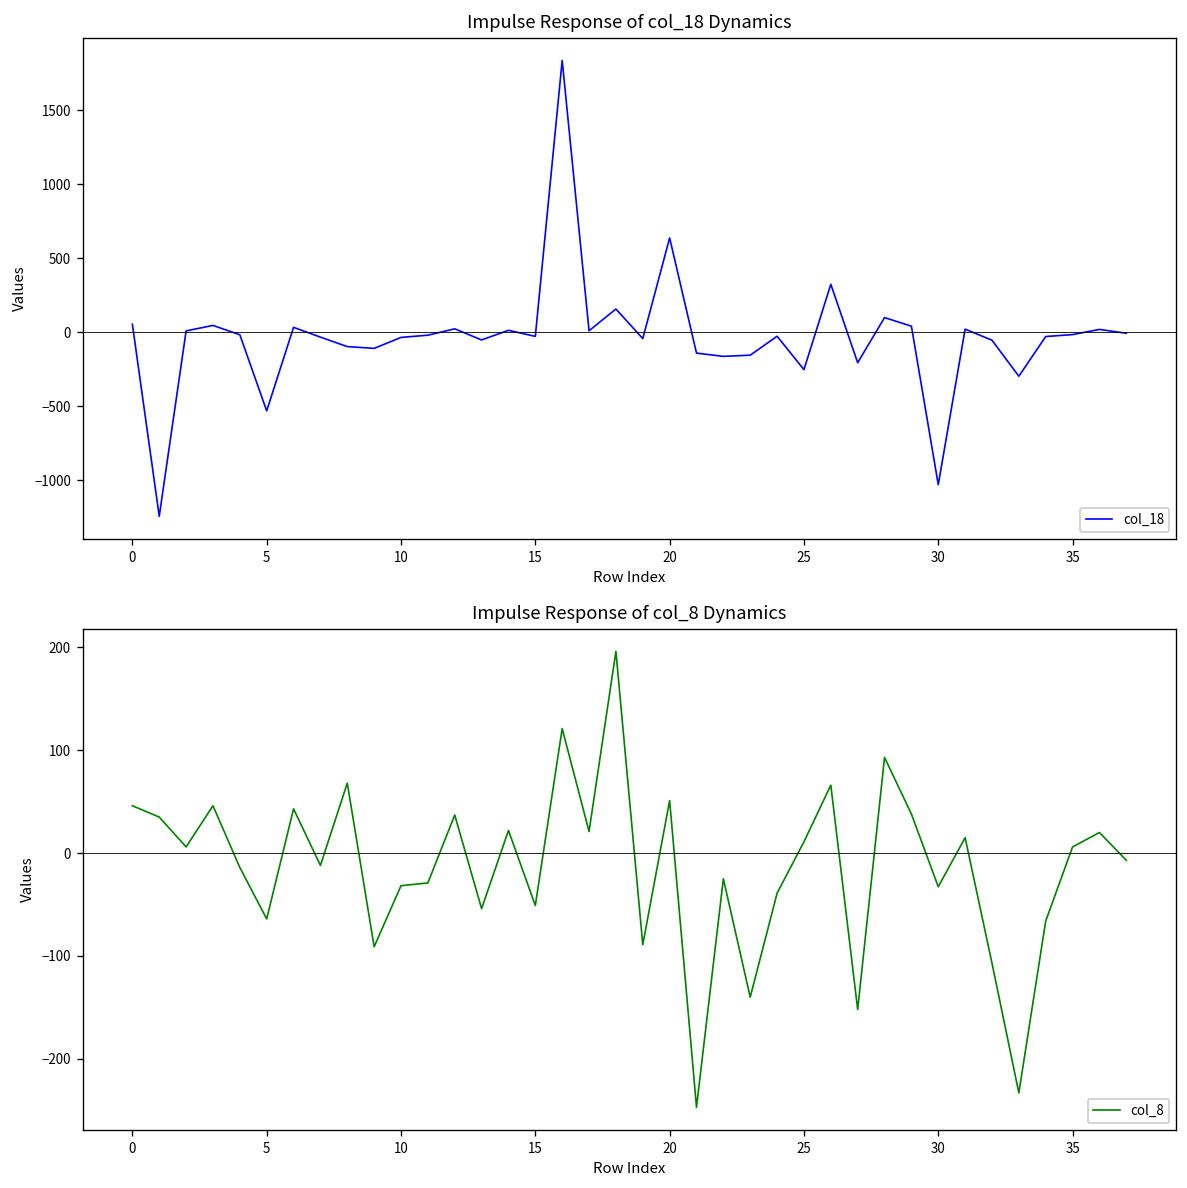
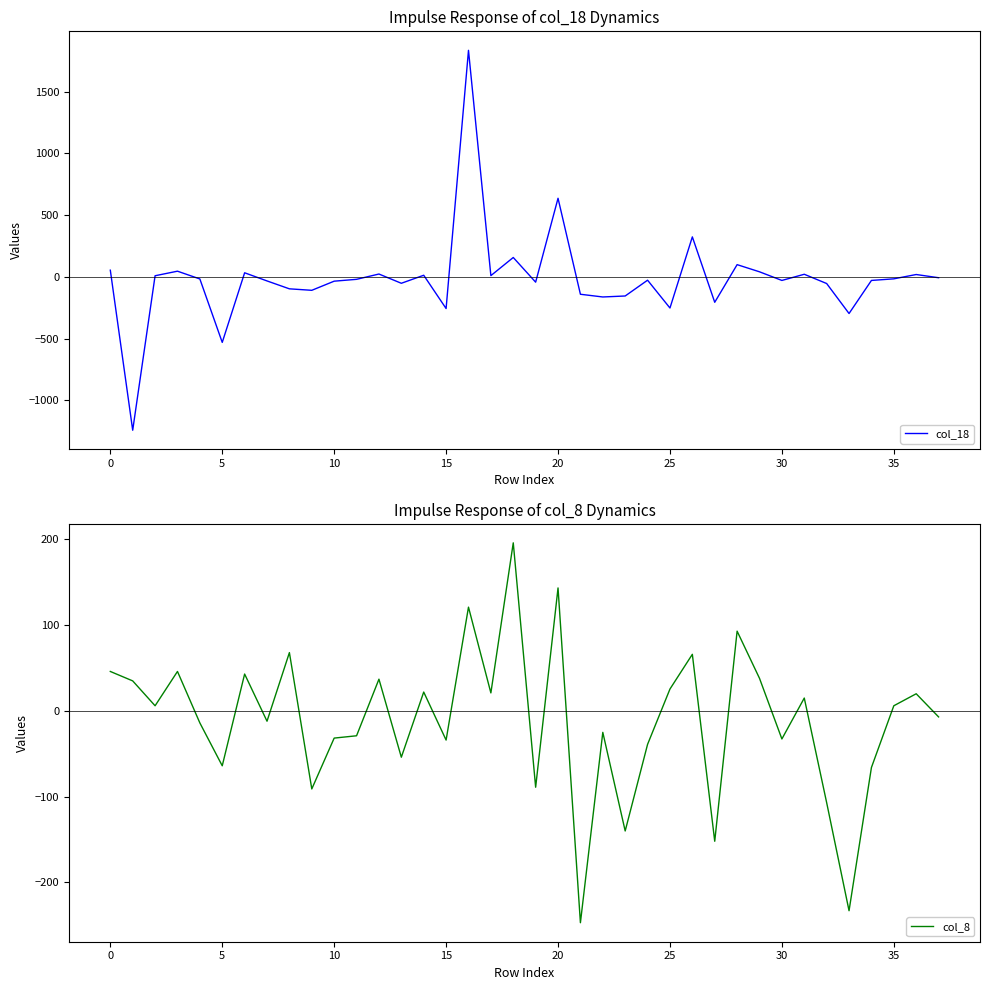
Impulse Response of col_18 Dynamics, 15: -30 -> -260
Impulse Response of col_18 Dynamics, 30: -1030 -> -30
Impulse Response of col_8 Dynamics, 15: -50 -> -30
Impulse Response of col_8 Dynamics, 20: 50 -> 140
Impulse Response of col_8 Dynamics, 25: 10 -> 30
